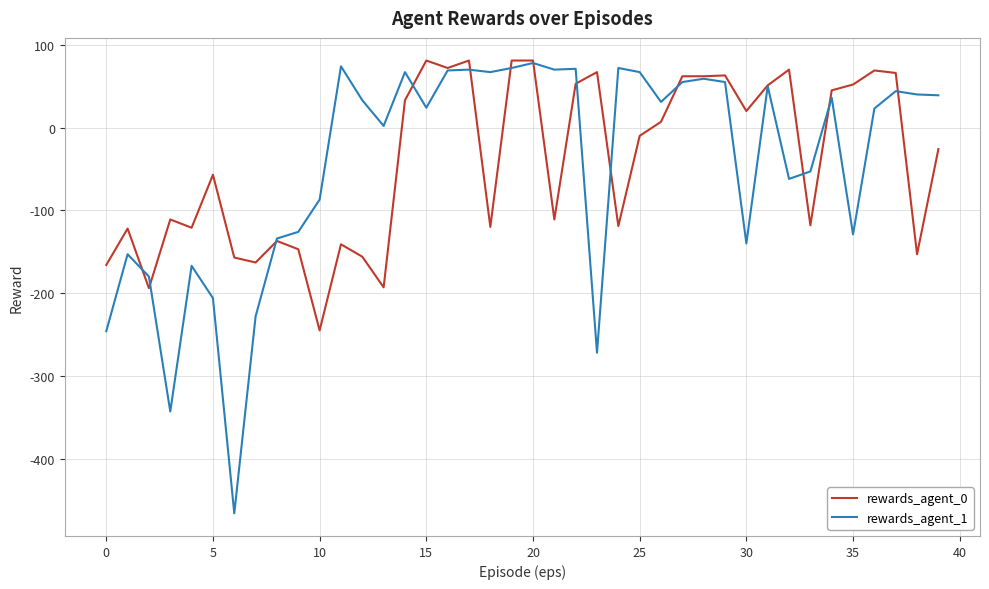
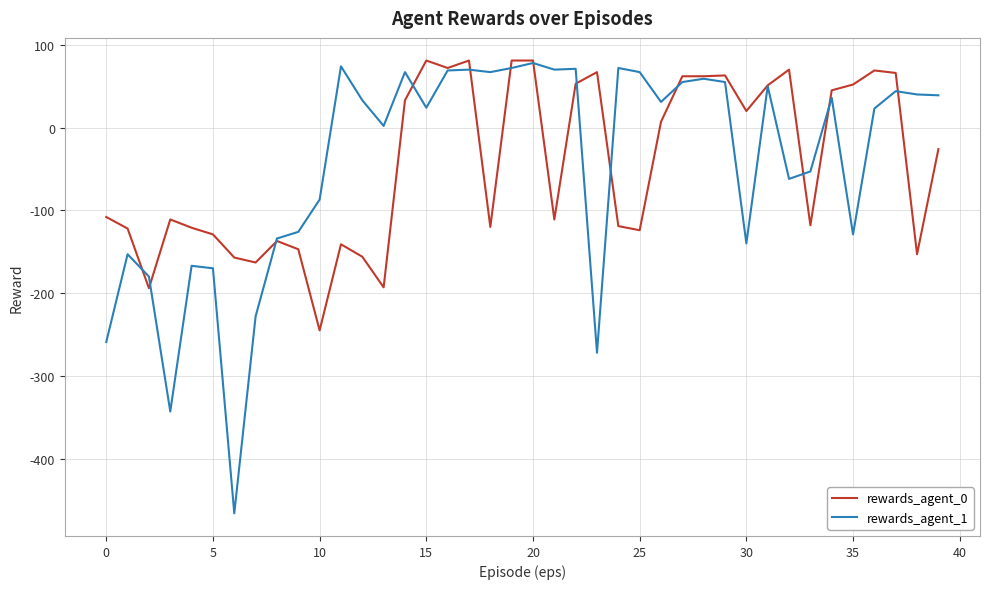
rewards_agent_0, 0: -170 -> -110
rewards_agent_1, 0: -250 -> -260
rewards_agent_0, 5: -60 -> -130
rewards_agent_1, 5: -210 -> -170
rewards_agent_0, 25: -10 -> -120
